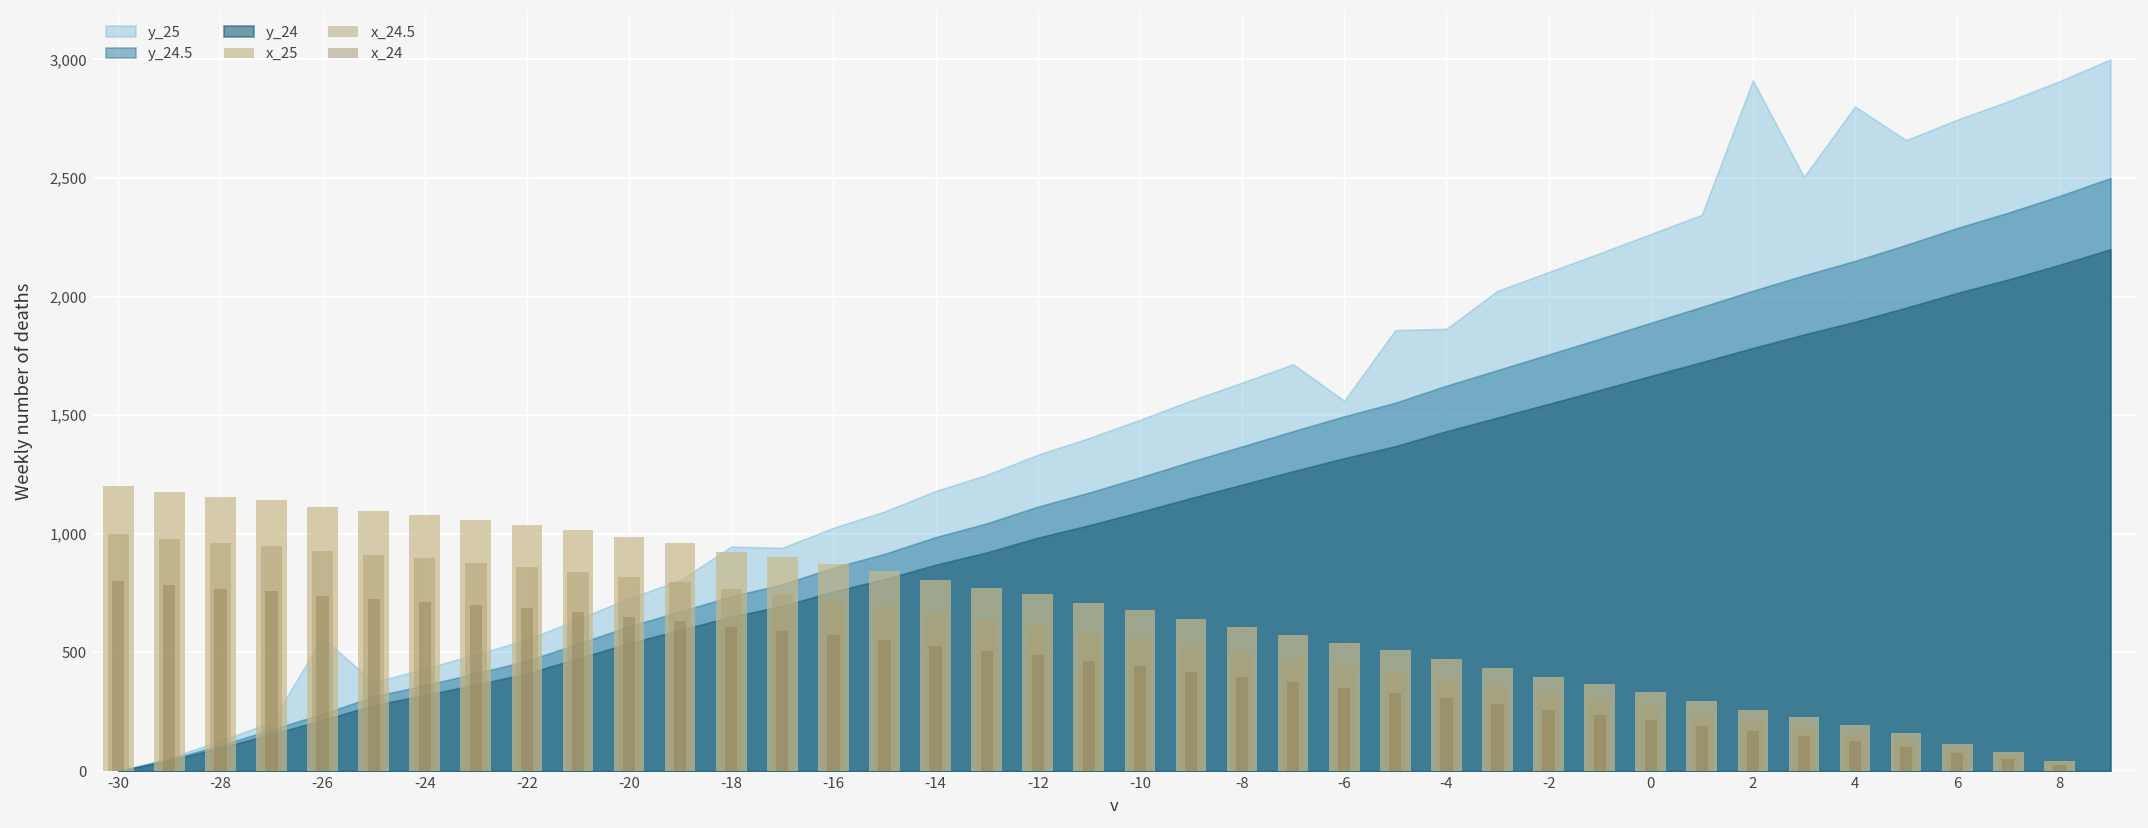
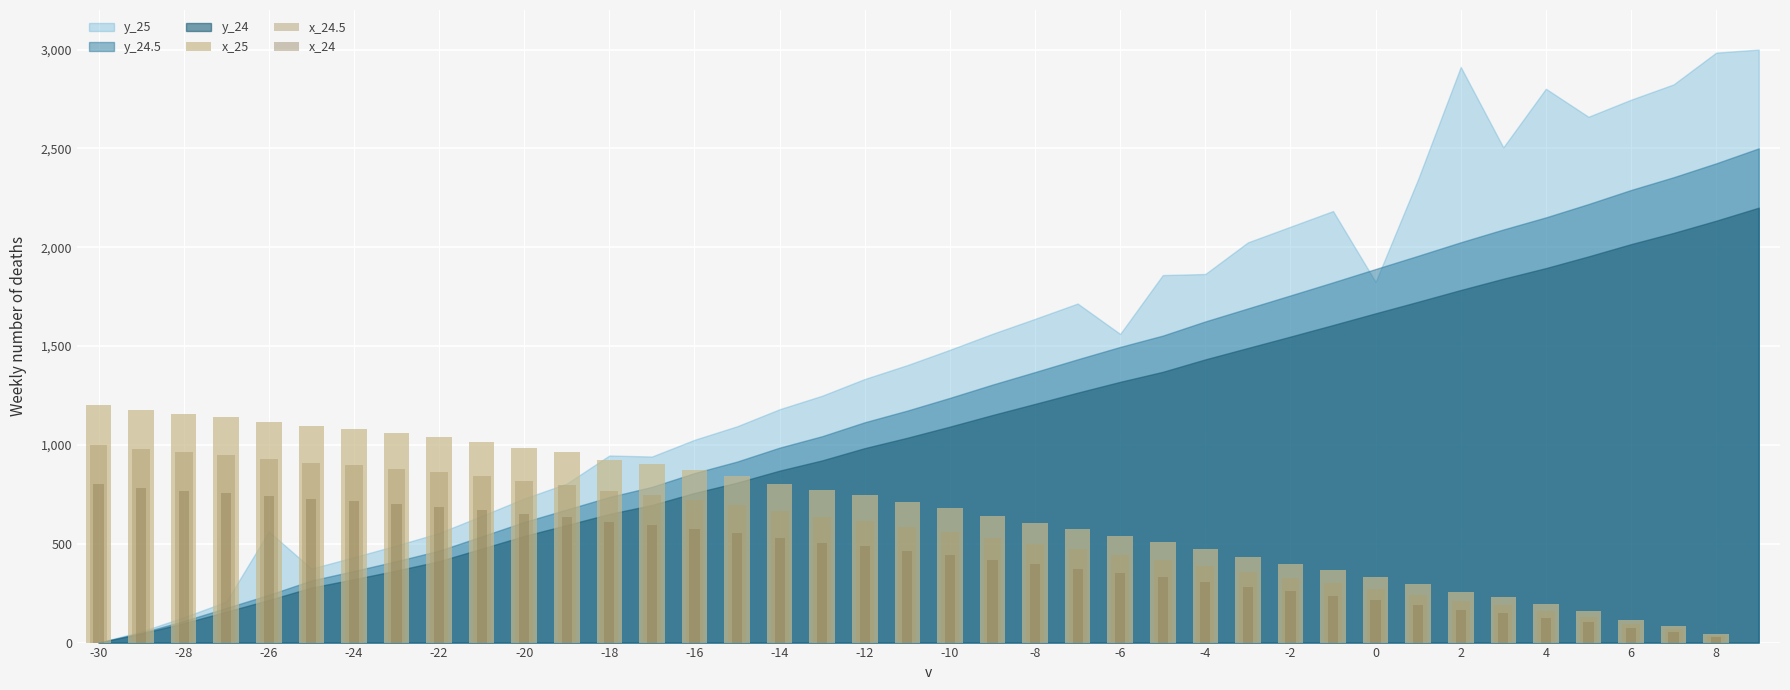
y_25, 0: 2,260 -> 1,820
y_25, 8: 2,910 -> 2,980
